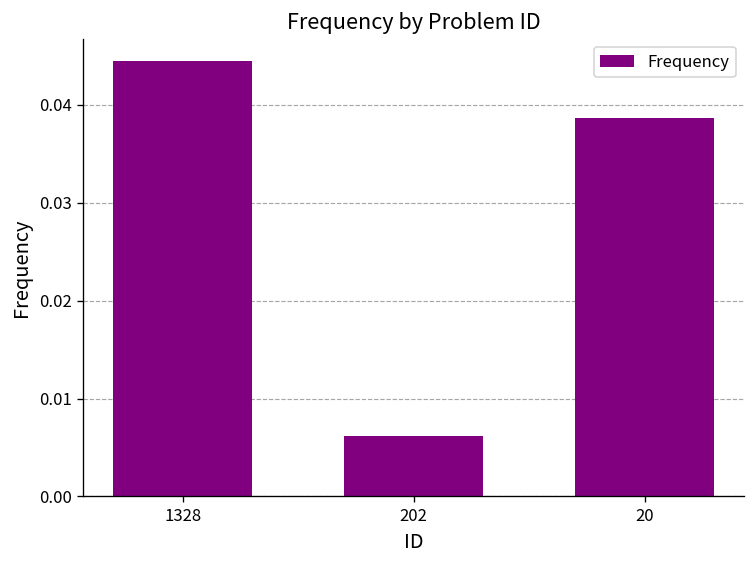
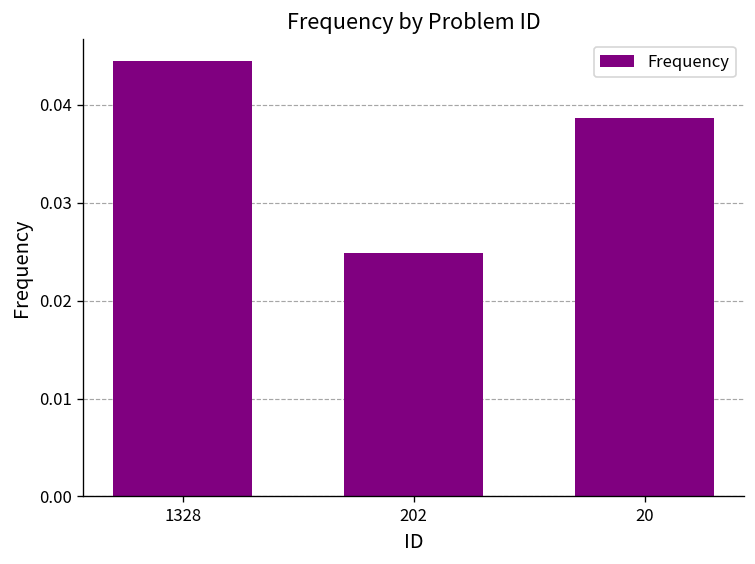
202: 0.006 -> 0.025
